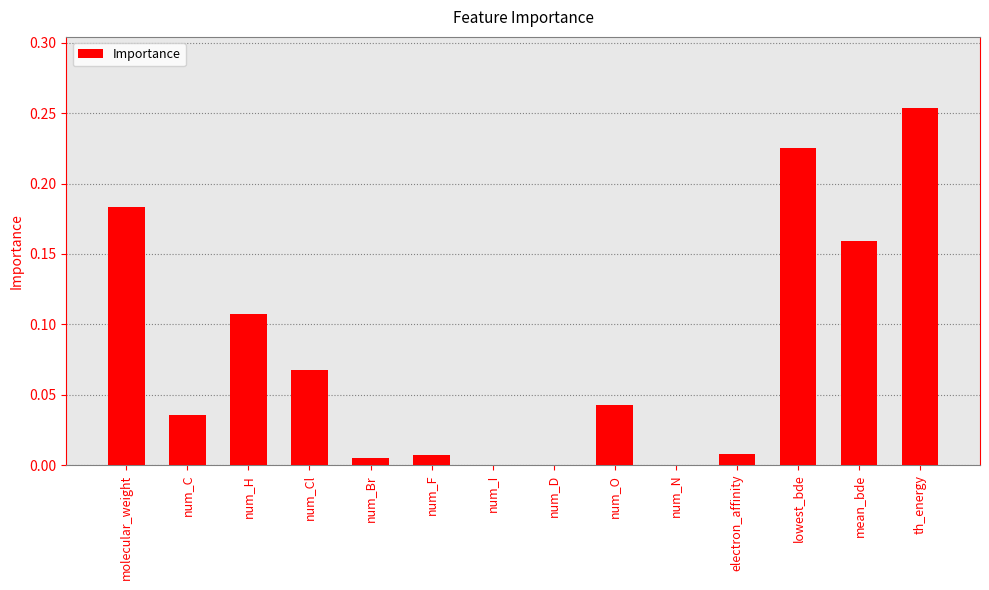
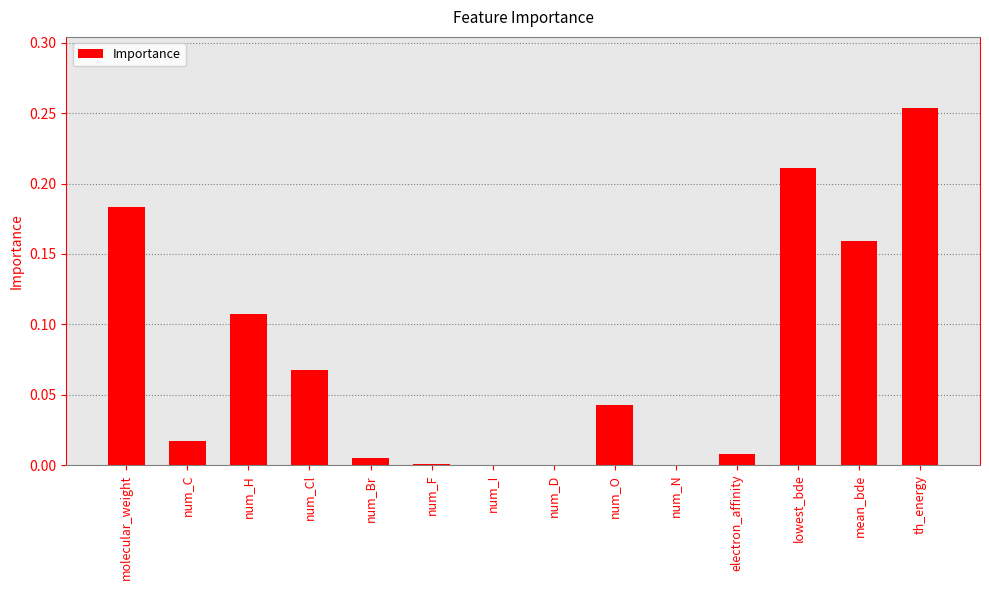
num_C: 0.036 -> 0.017
num_F: 0.007 -> 0.001
lowest_bde: 0.225 -> 0.211
